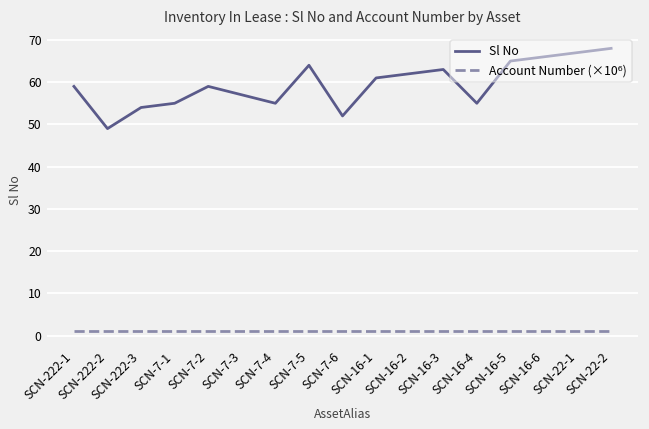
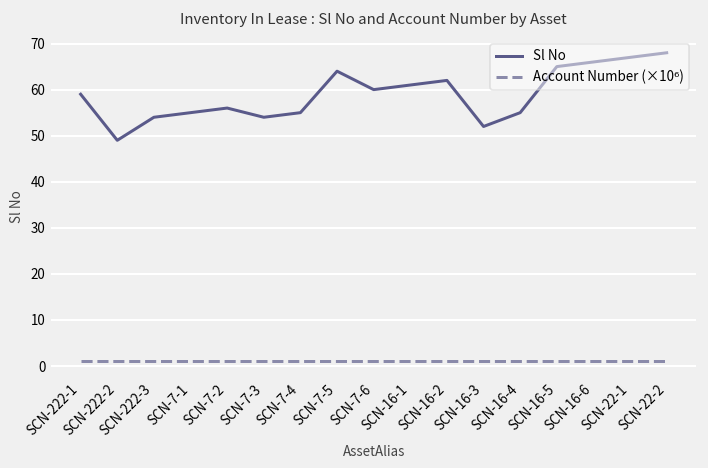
Sl No, SCN-7-2: 59 -> 56
Sl No, SCN-7-3: 57 -> 54
Sl No, SCN-7-6: 52 -> 60
Sl No, SCN-16-3: 63 -> 52
